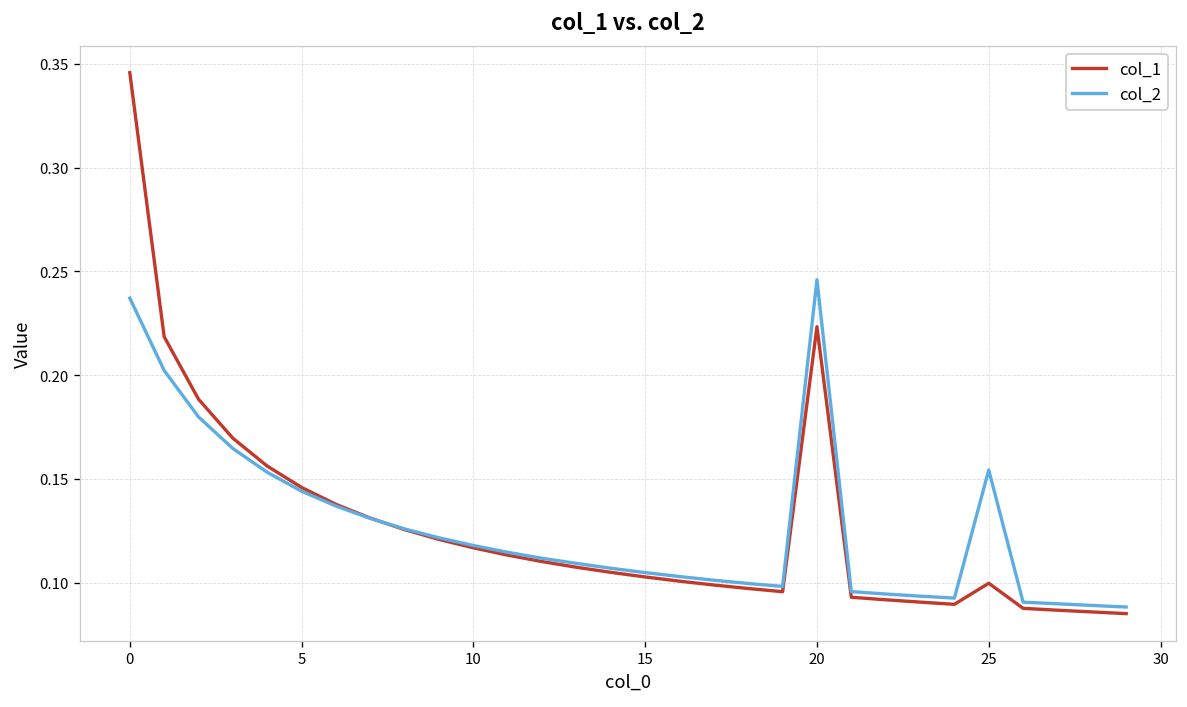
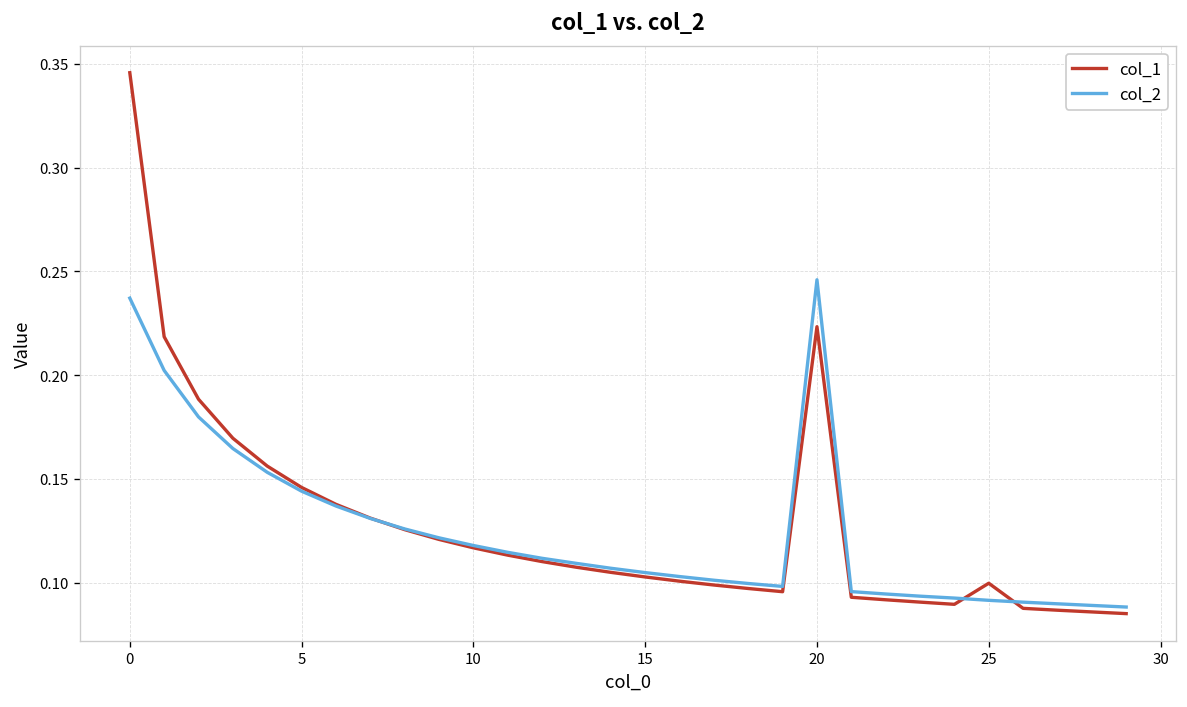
col_2, 25: 0.154 -> 0.092
